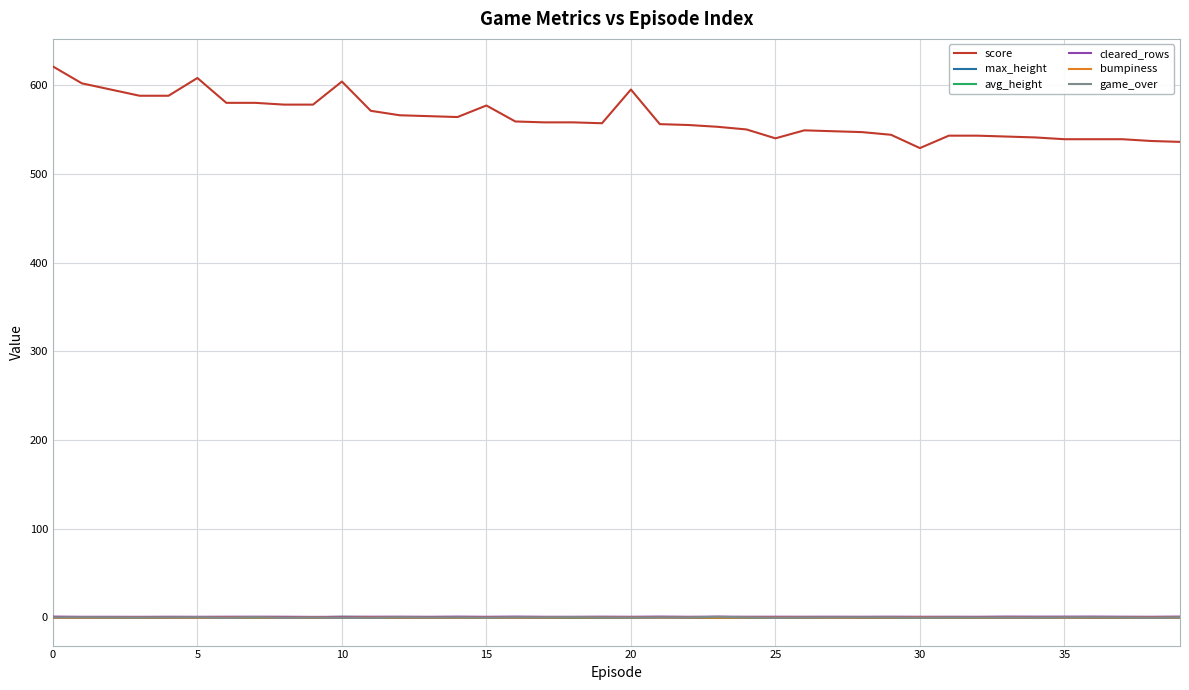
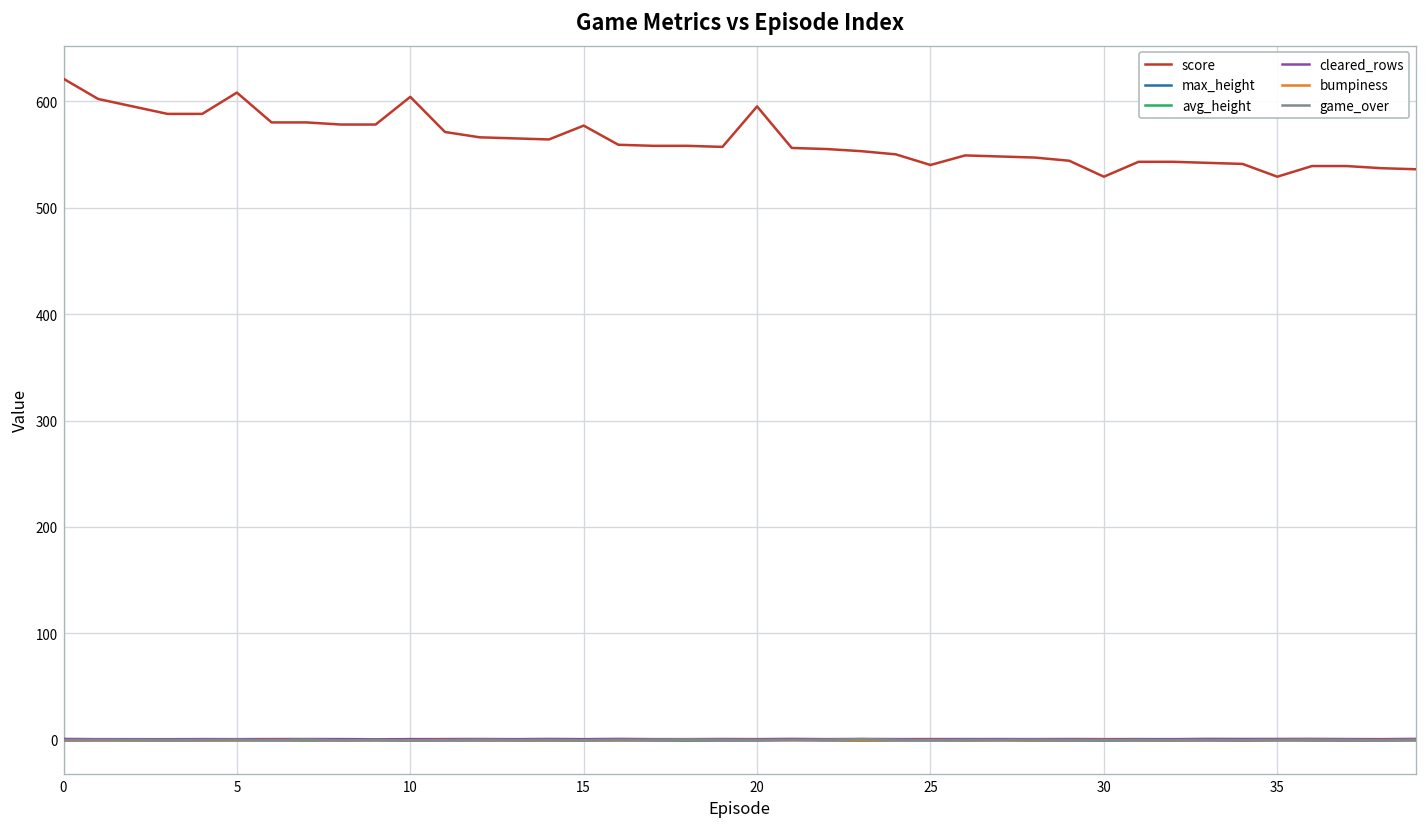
score, 35: 540 -> 530
